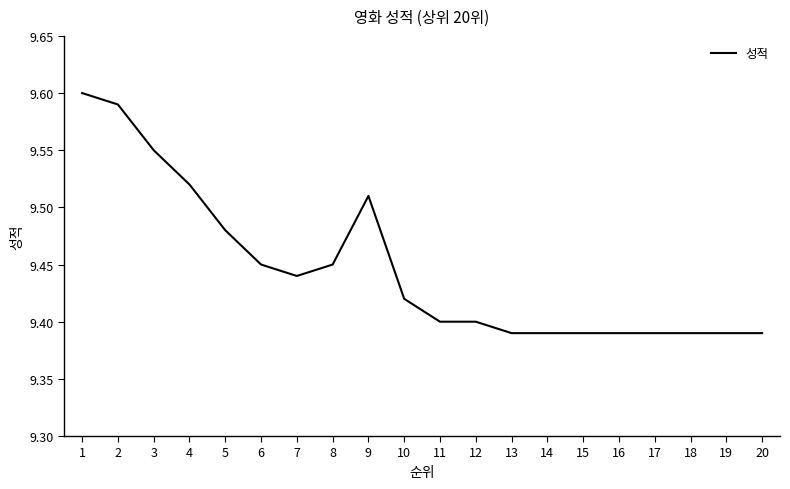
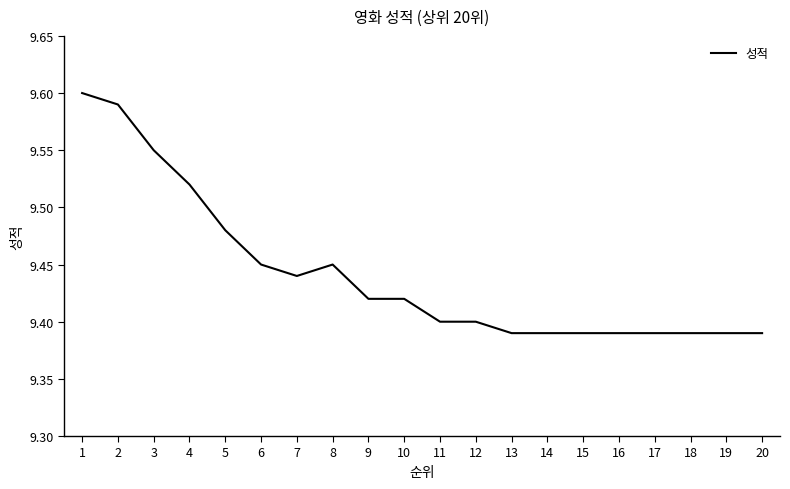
9: 9.51 -> 9.42
